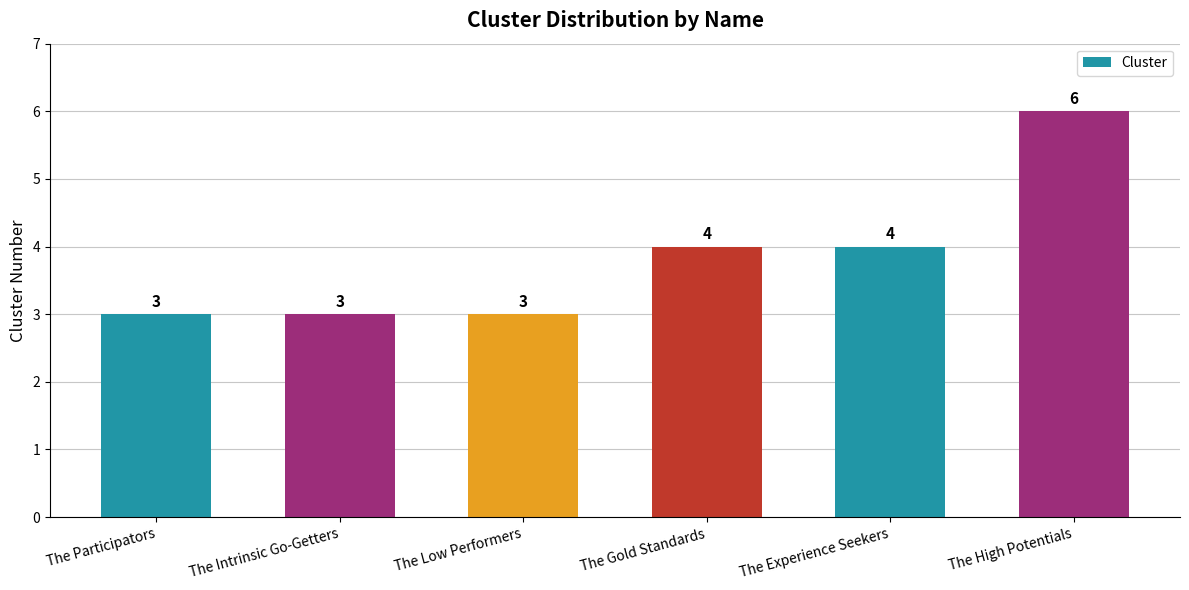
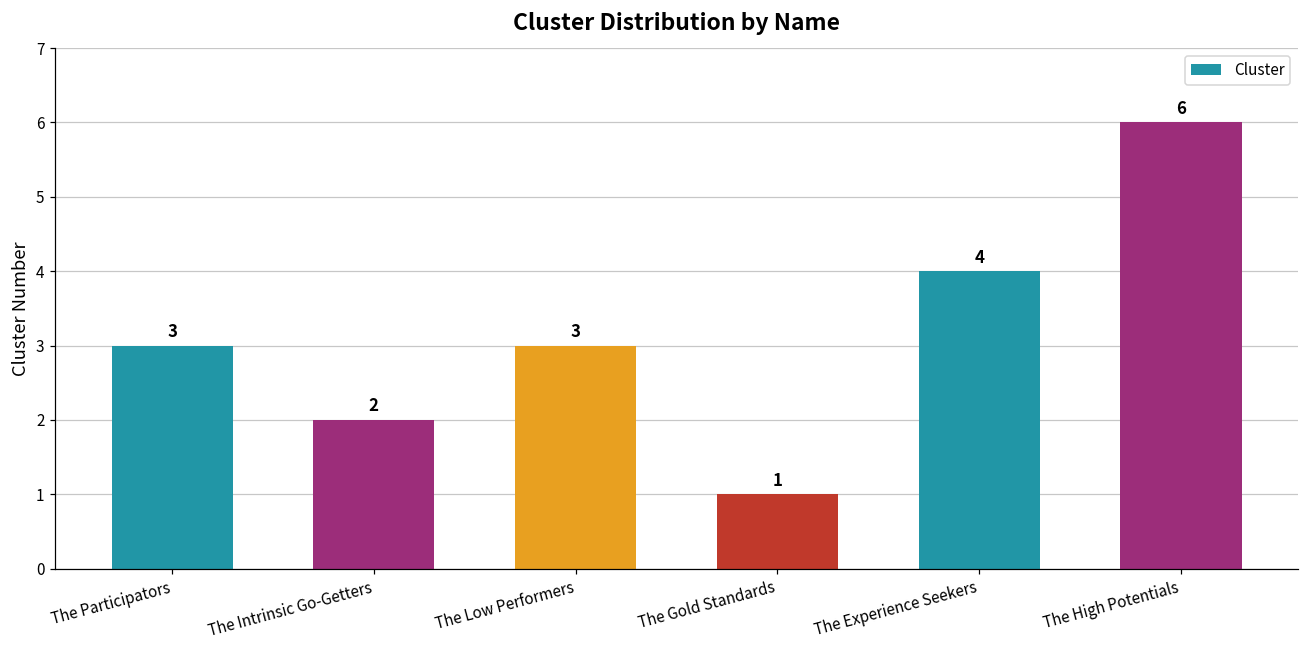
The Intrinsic Go-Getters: 3 -> 2
The Gold Standards: 4 -> 1
